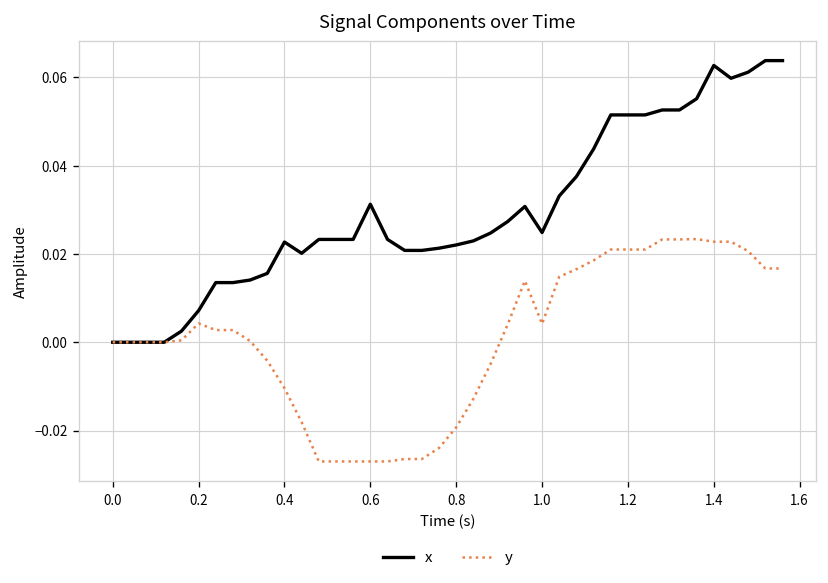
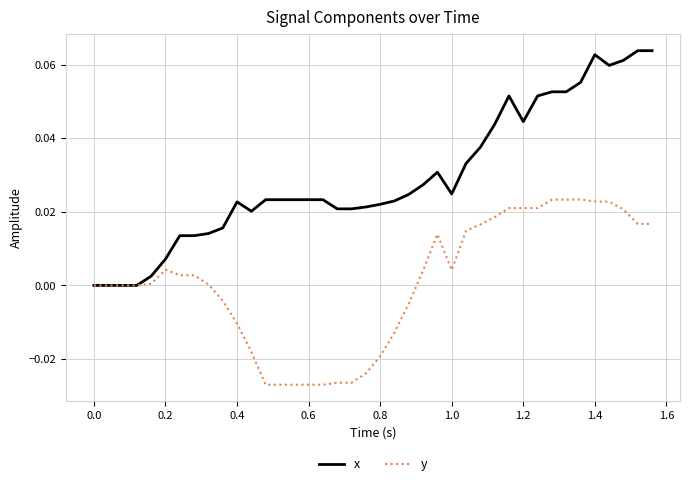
x, 0.6: 0.031 -> 0.023
x, 1.2: 0.052 -> 0.045
